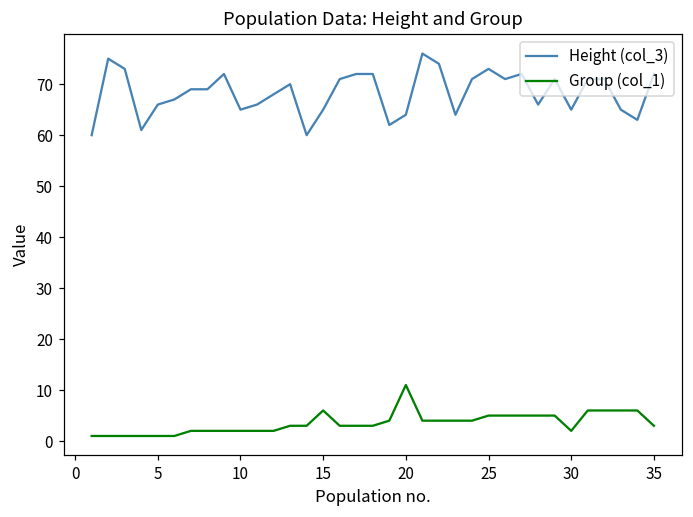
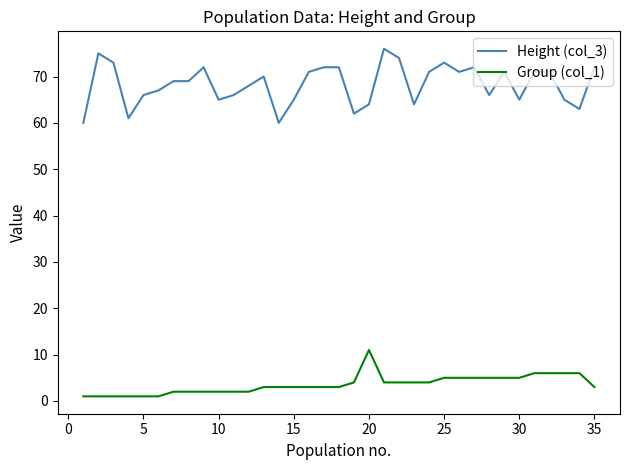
Group (col_1), 15: 6 -> 3
Group (col_1), 30: 2 -> 5
